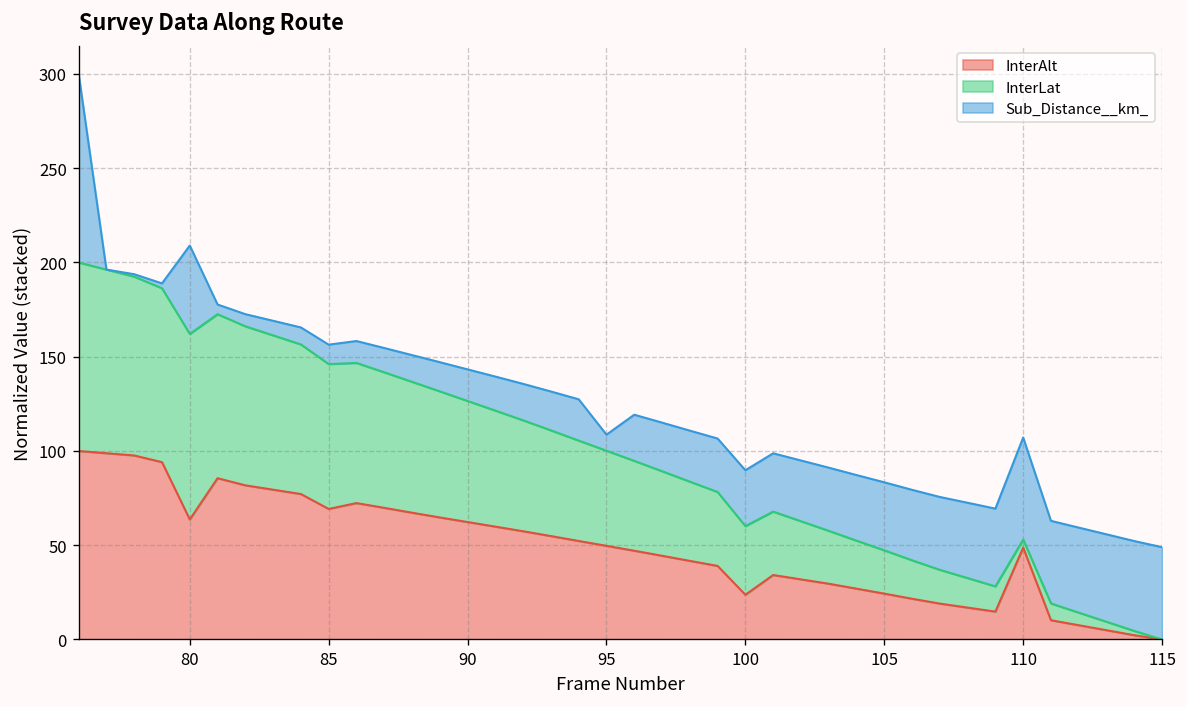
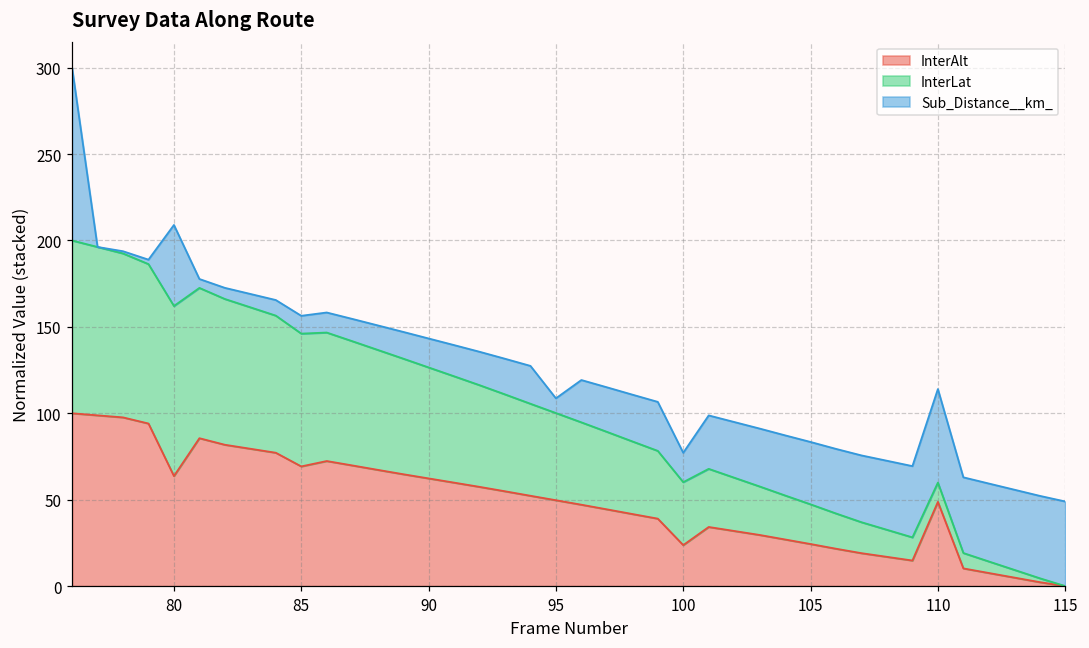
Sub_Distance__km_, 100: 30 -> 17
InterLat, 110: 4 -> 11
